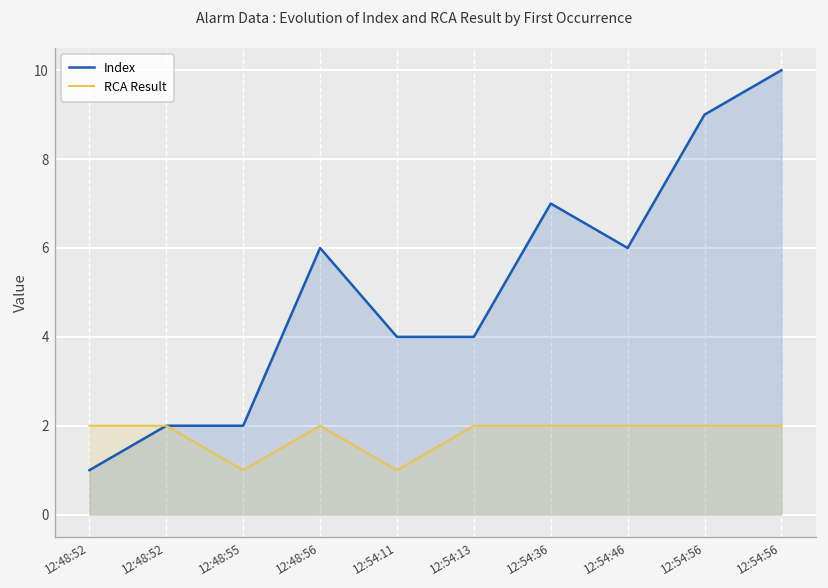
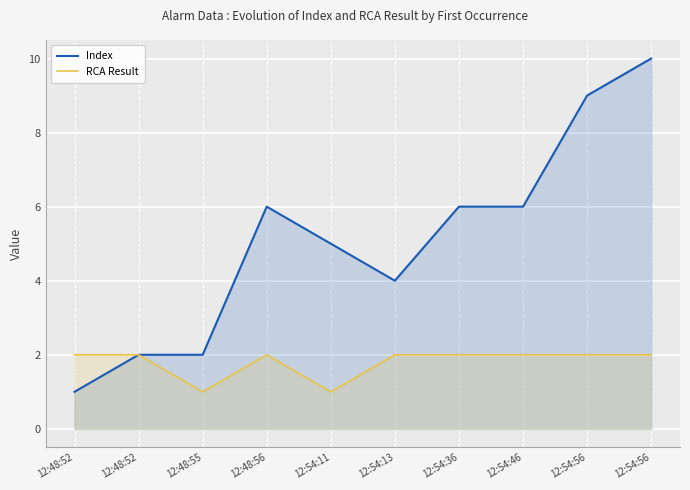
Index, 12:54:11: 4 -> 5
Index, 12:54:36: 7 -> 6
